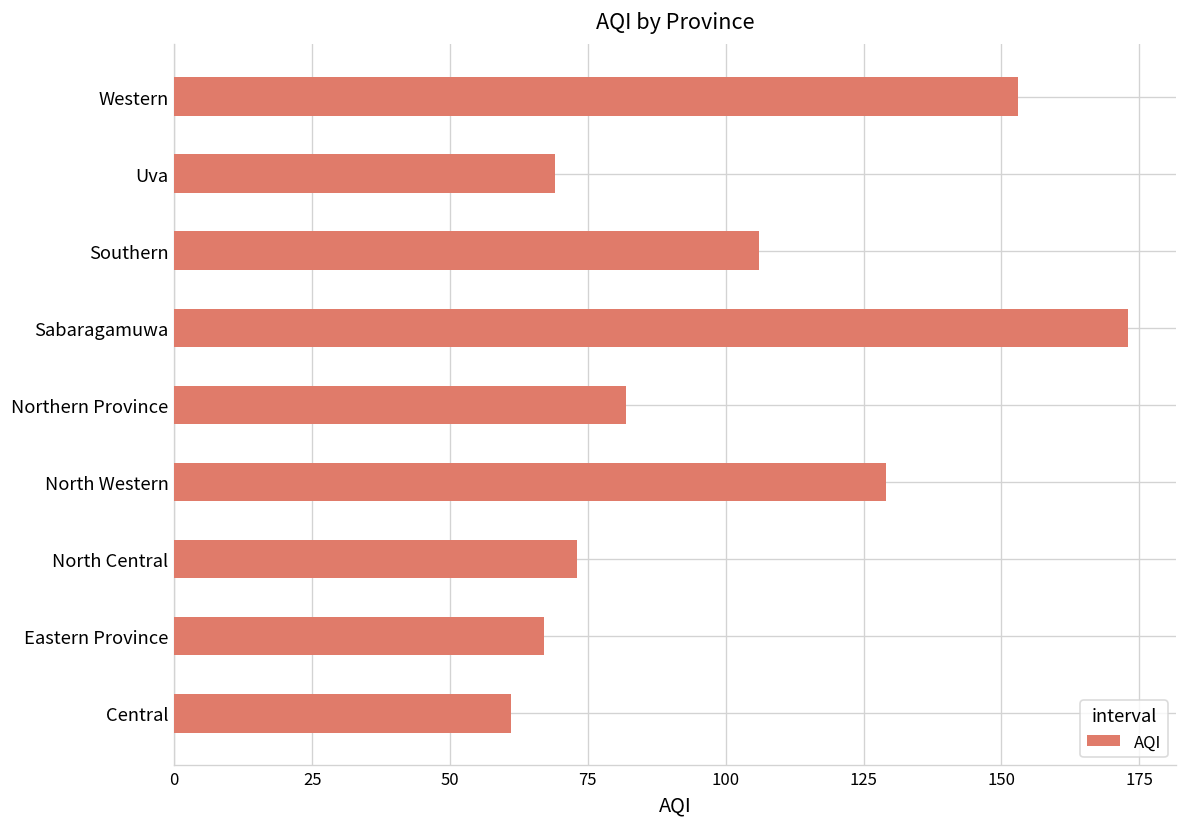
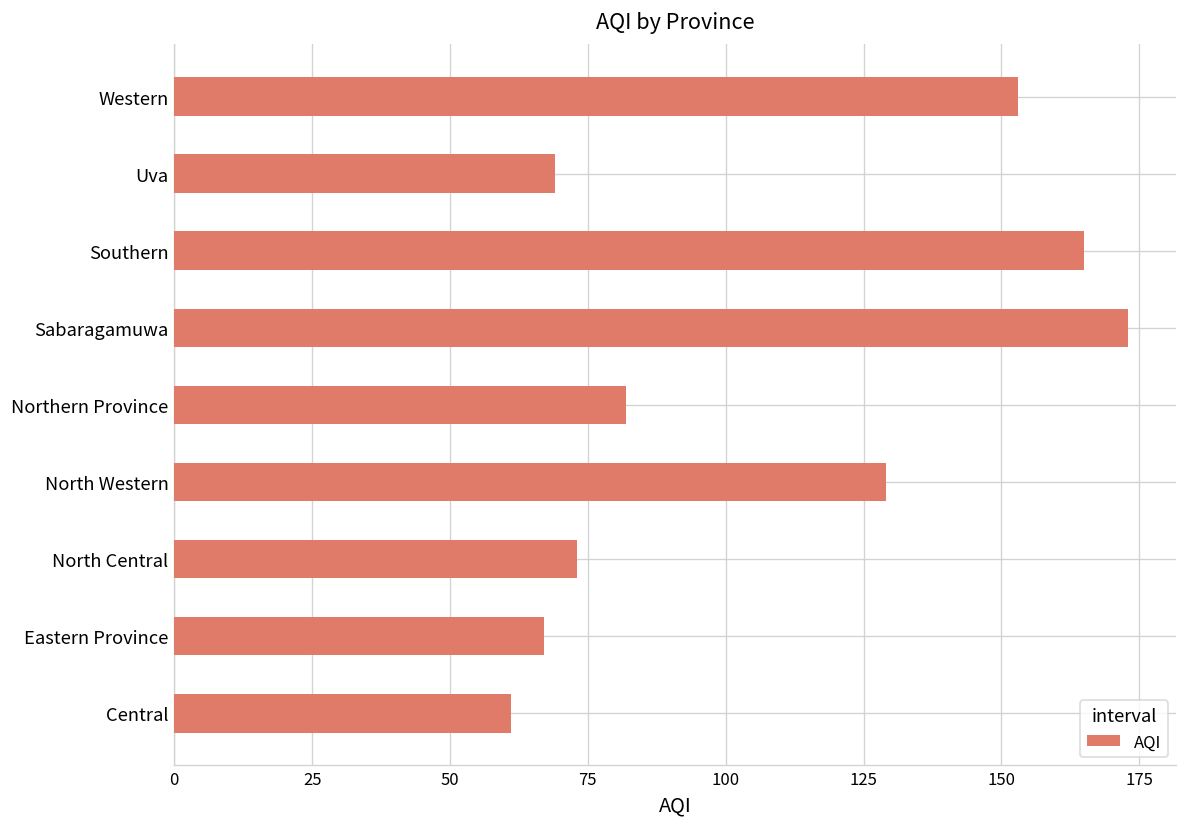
Southern: 106 -> 165
